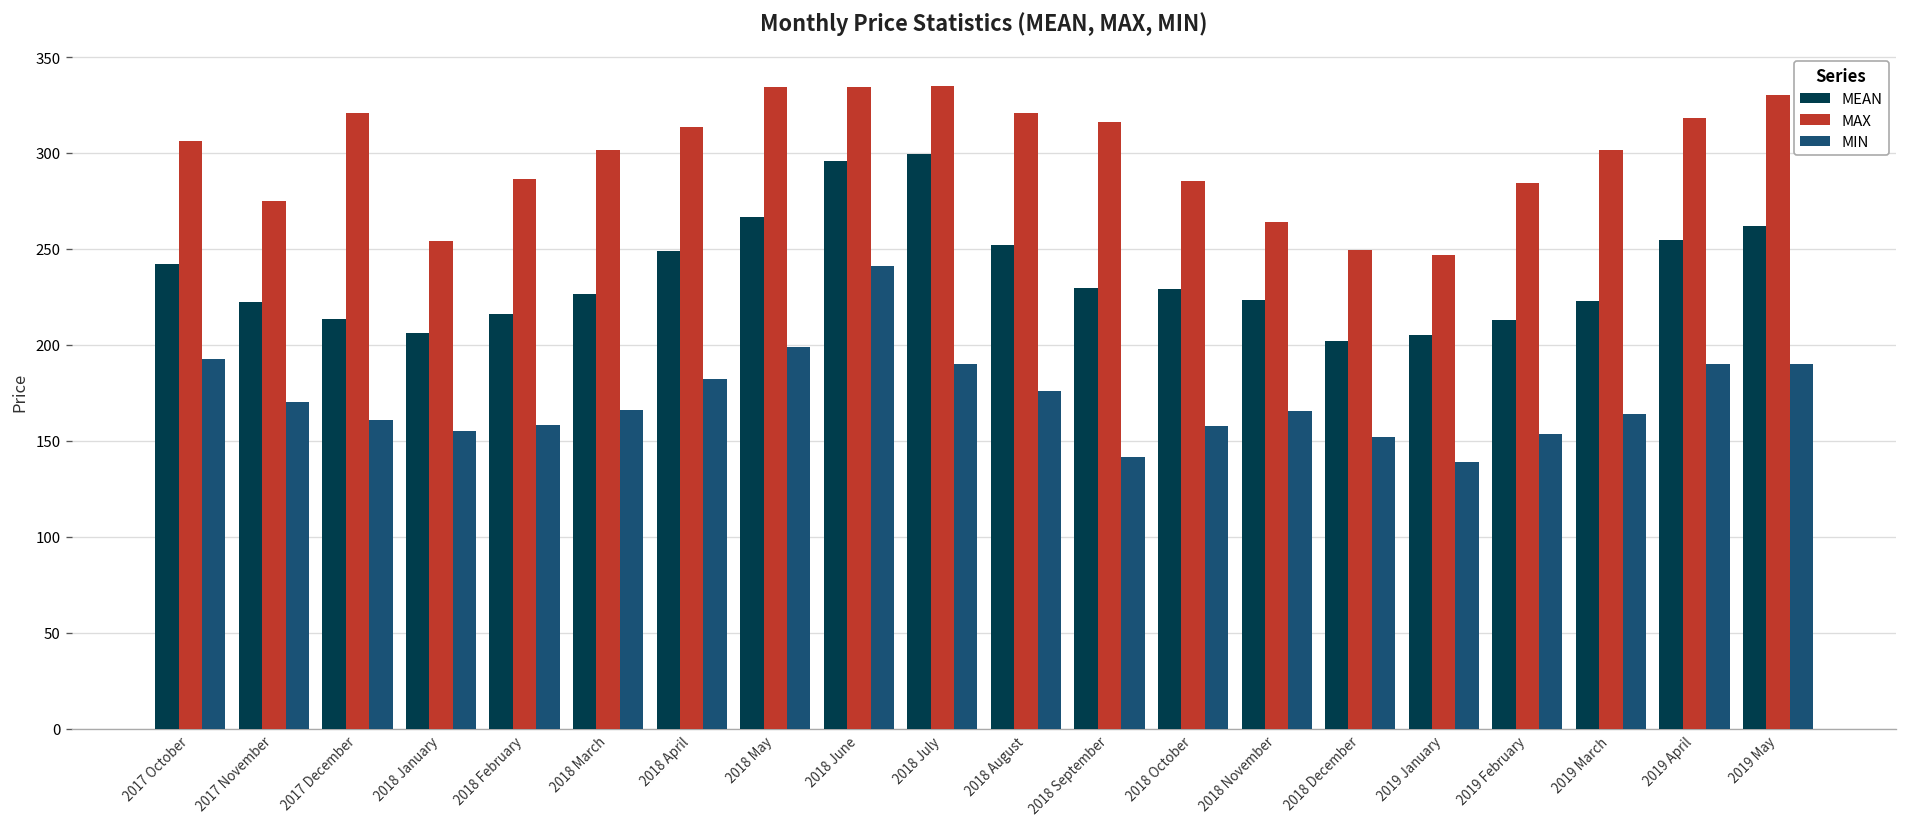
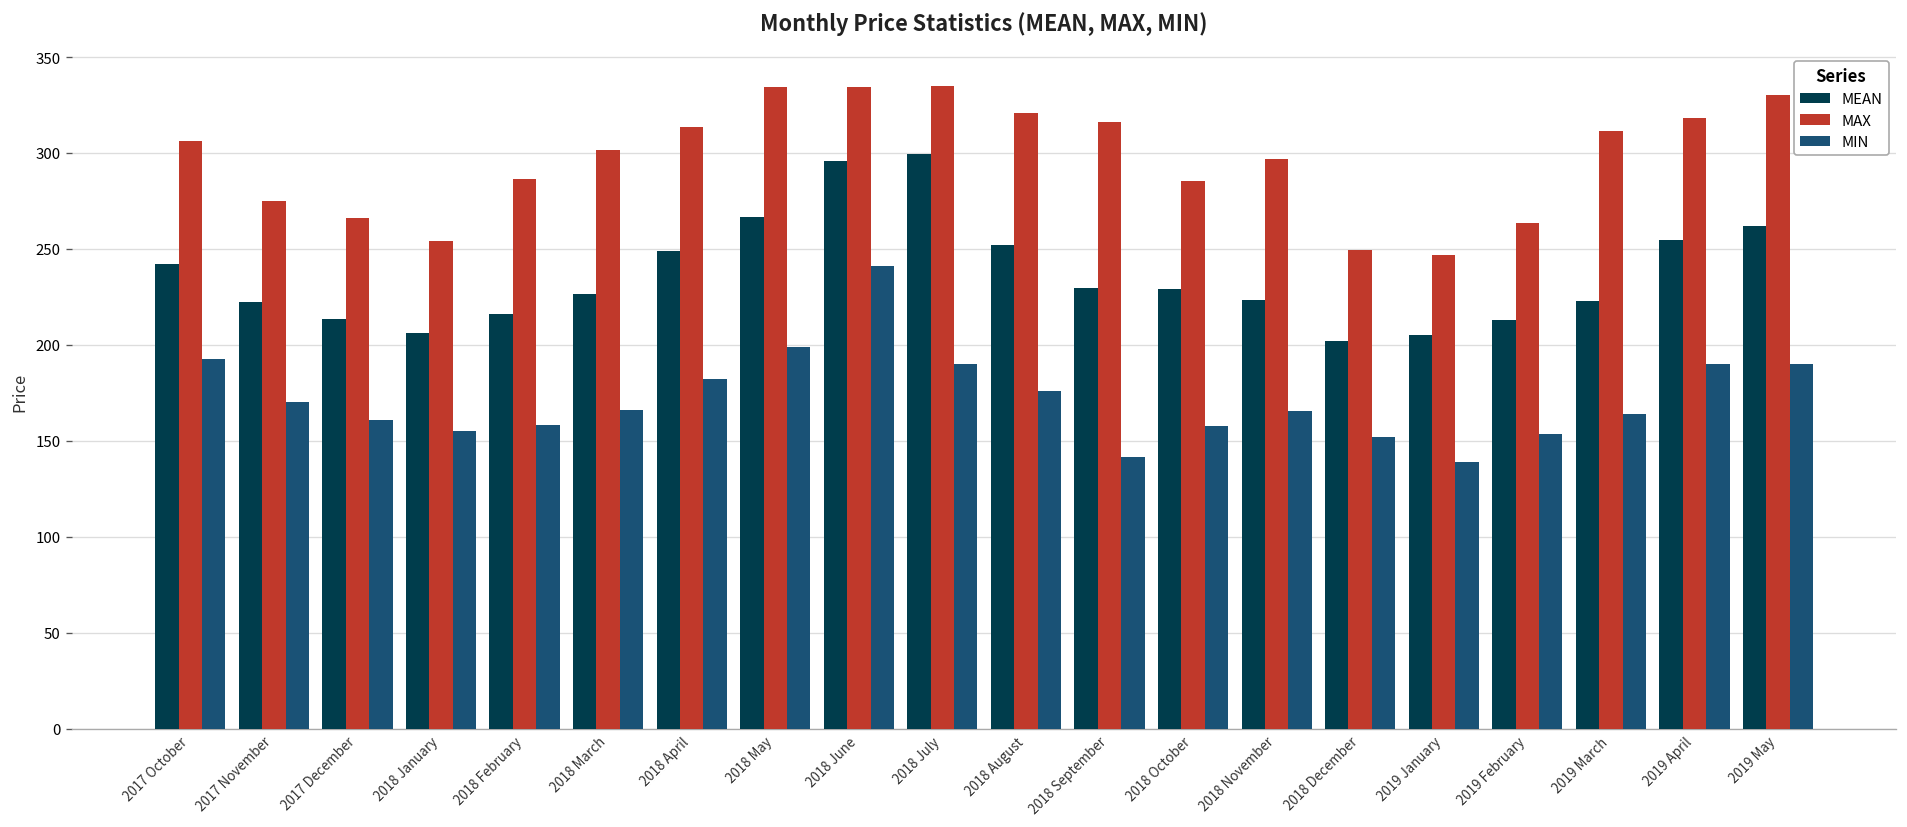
MAX, 2017 December: 321 -> 266
MAX, 2018 November: 264 -> 297
MAX, 2019 February: 285 -> 264
MAX, 2019 March: 301 -> 311
